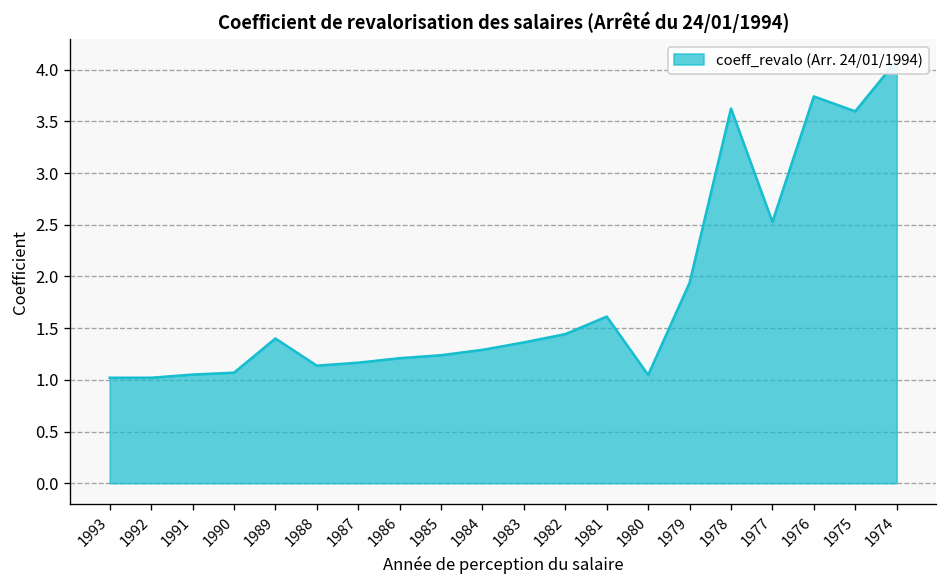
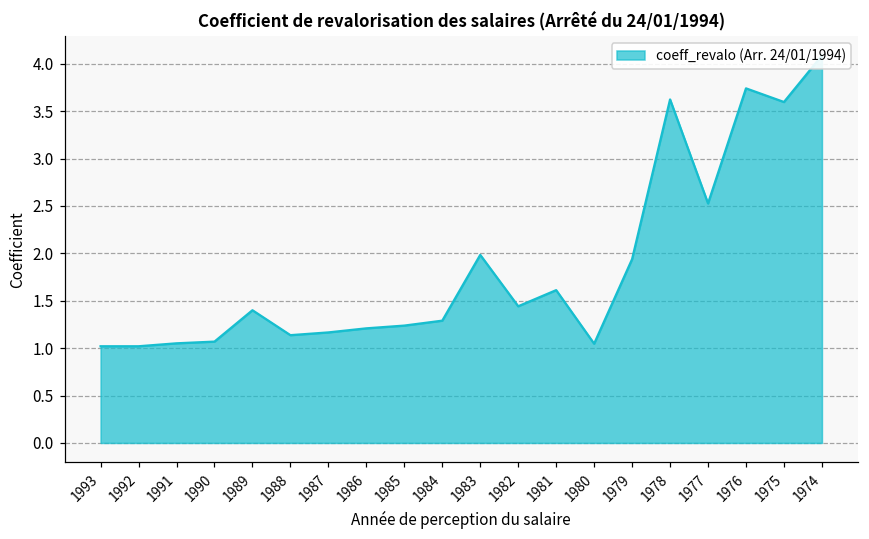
1983: 1.4 -> 2.0
